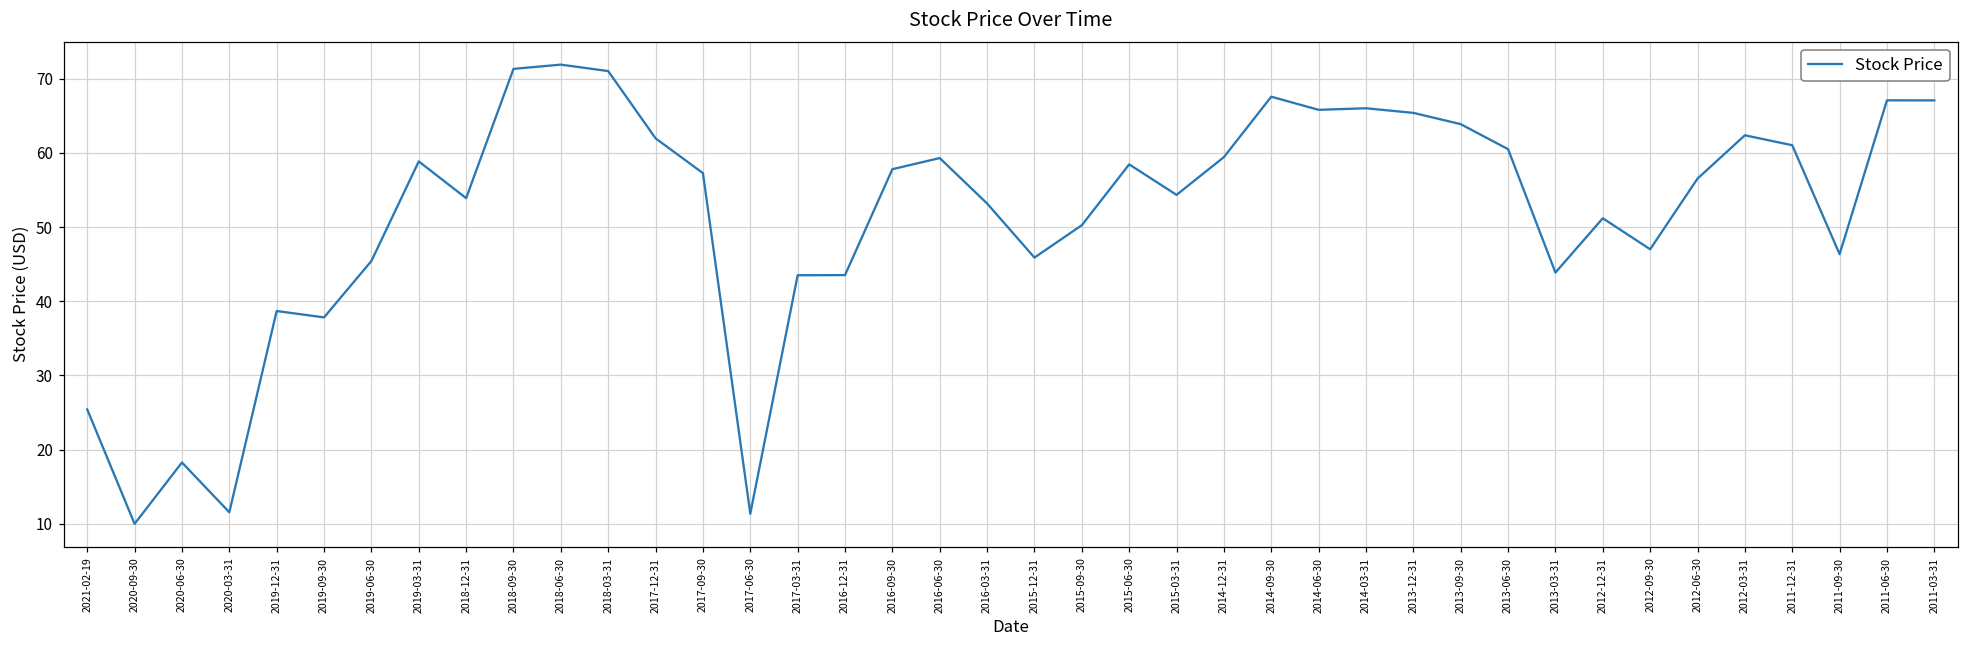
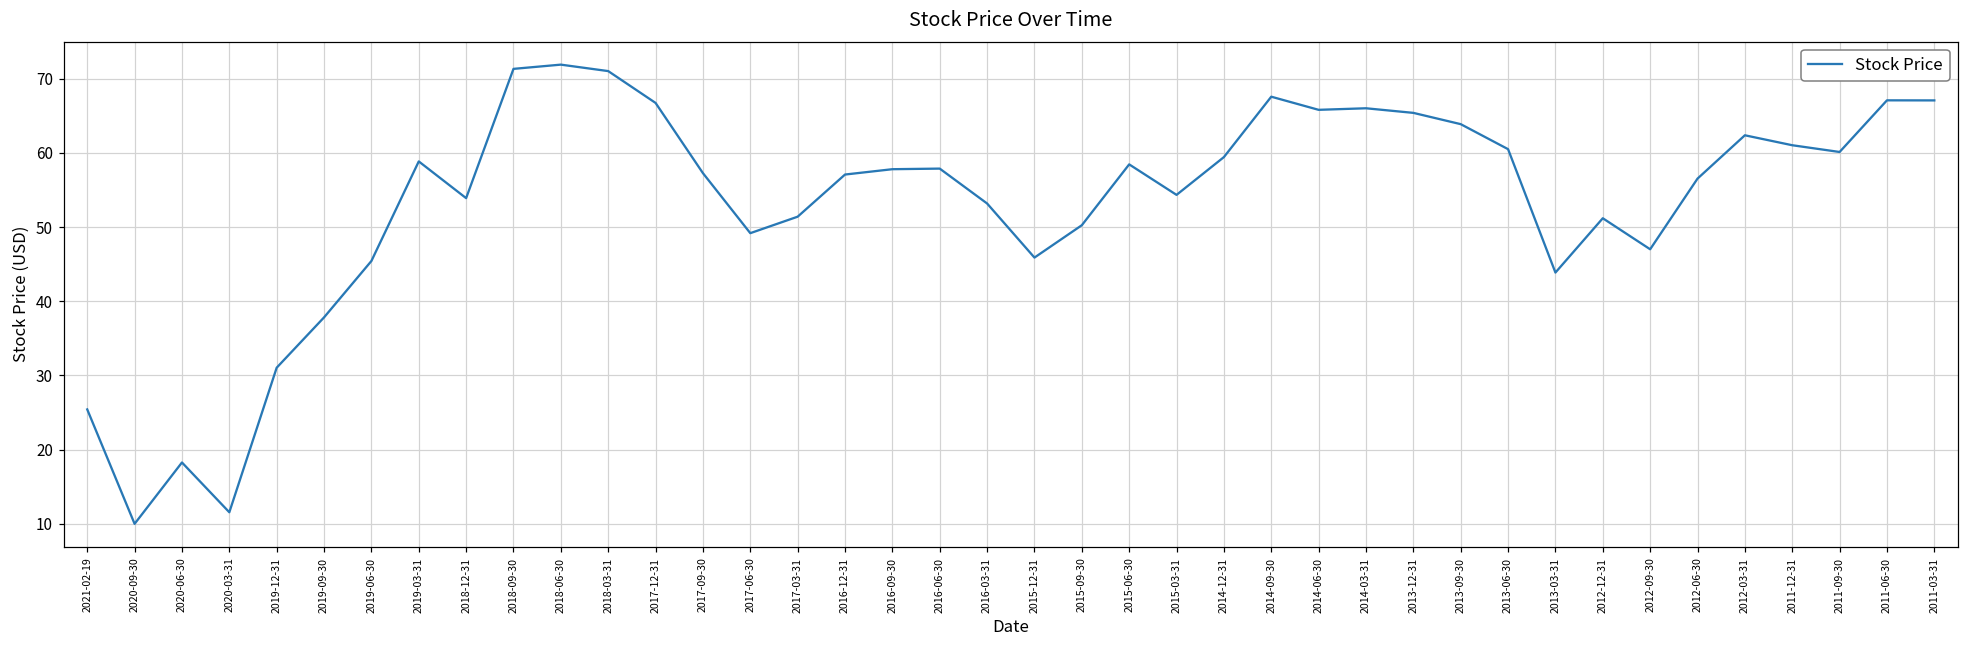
2019-12-31: 39 -> 31
2017-12-31: 62 -> 67
2017-06-30: 11 -> 49
2017-03-31: 44 -> 51
2016-12-31: 44 -> 57
2016-06-30: 59 -> 58
2011-09-30: 46 -> 60
